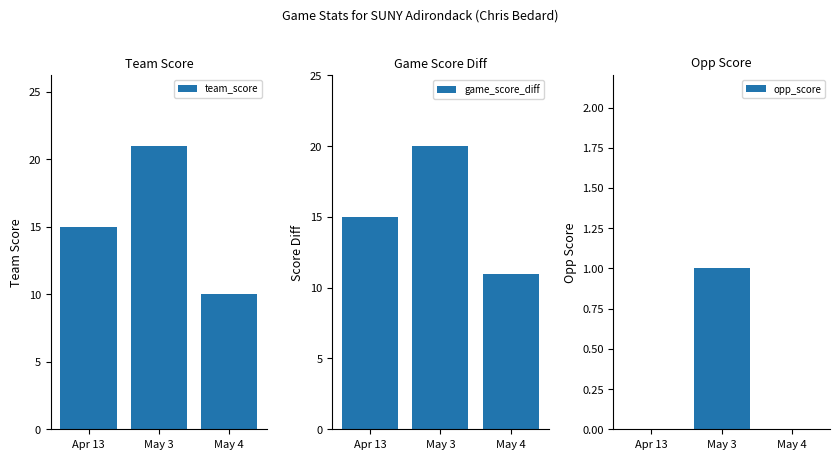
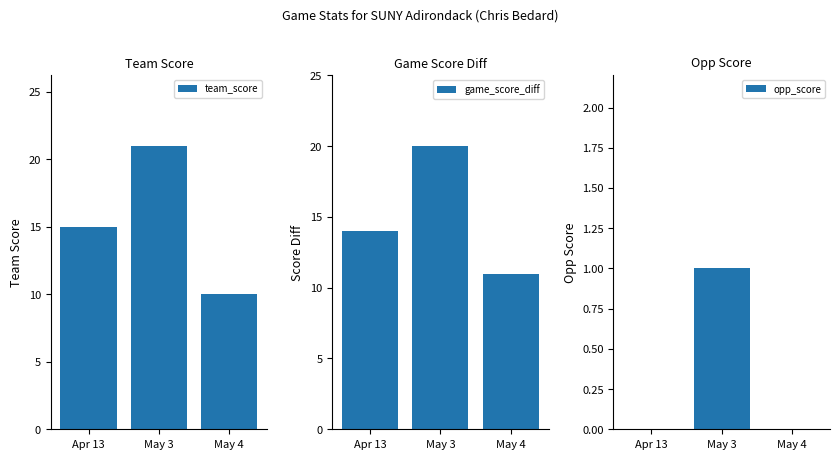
Game Score Diff, Apr 13: 15 -> 14
